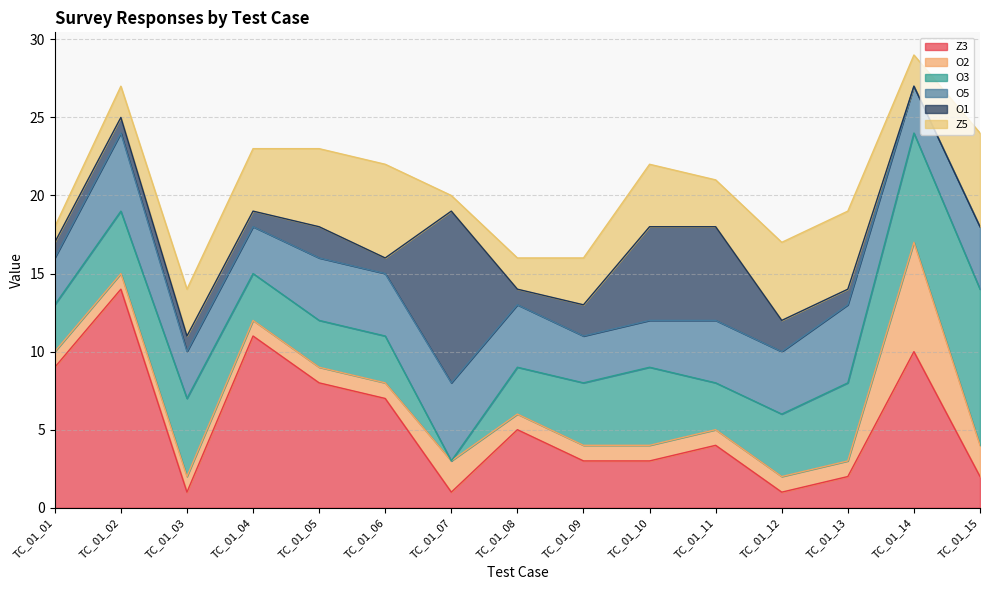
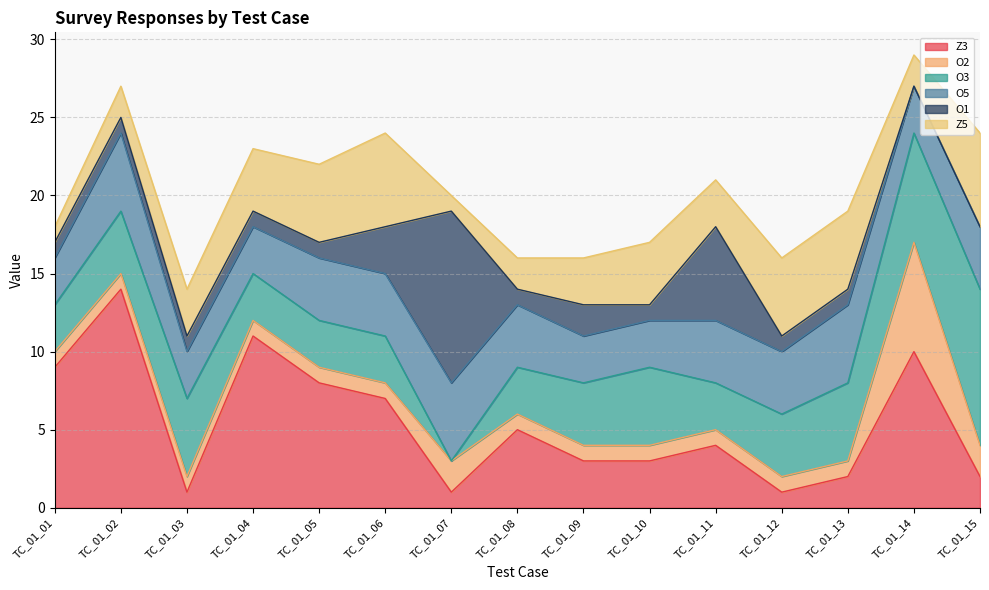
O1, TC_01_05: 2 -> 1
O1, TC_01_06: 1 -> 3
O1, TC_01_10: 6 -> 1
O1, TC_01_12: 2 -> 1
